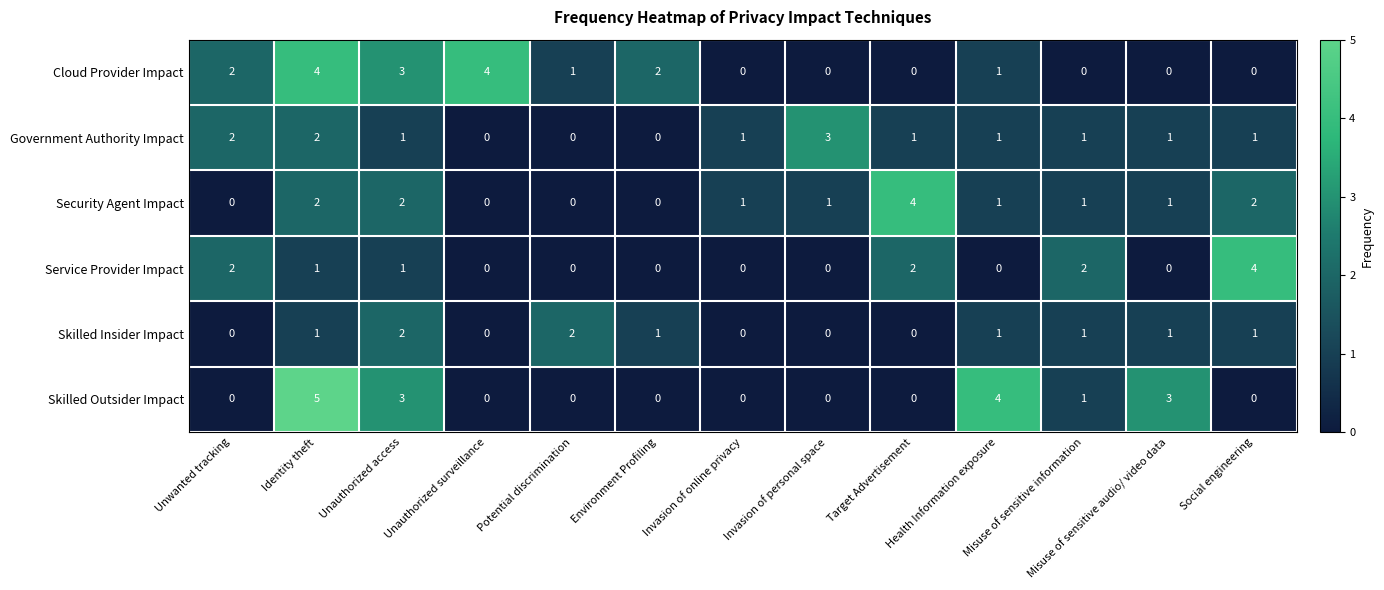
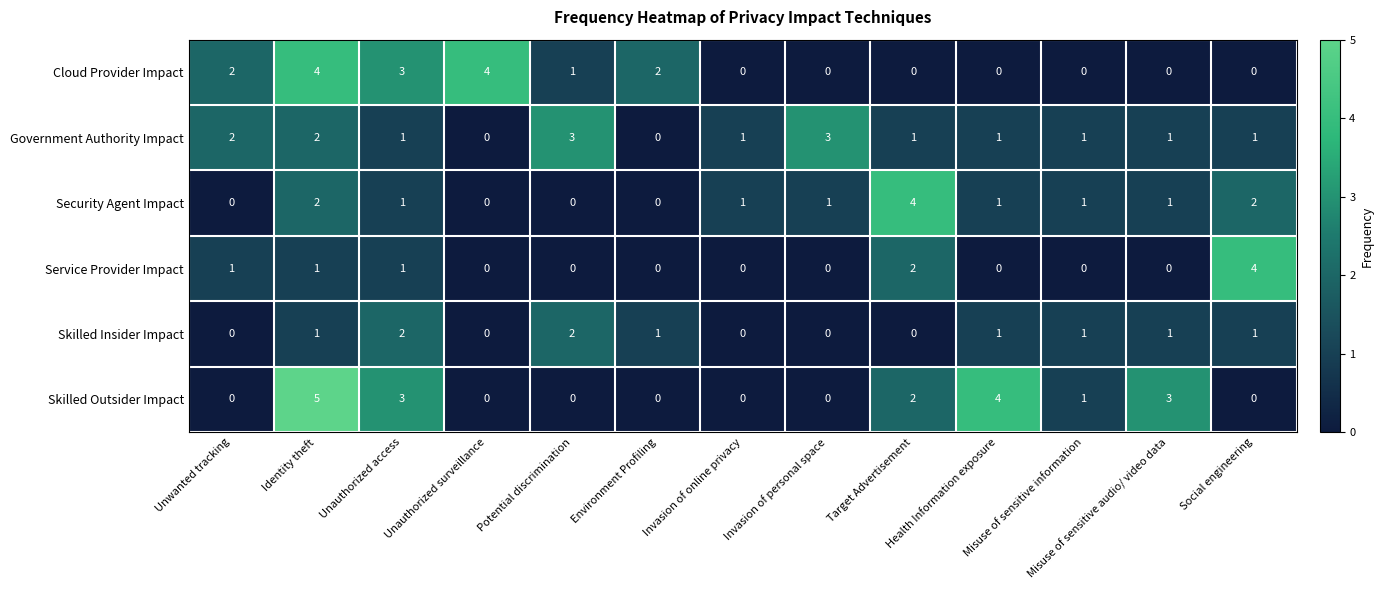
Cloud Provider Impact, Health Information exposure: 1 -> 0
Government Authority Impact, Potential discrimination: 0 -> 3
Security Agent Impact, Unauthorized access: 2 -> 1
Service Provider Impact, Unwanted tracking: 2 -> 1
Service Provider Impact, Misuse of sensitive information: 2 -> 0
Skilled Outsider Impact, Target Advertisement: 0 -> 2
